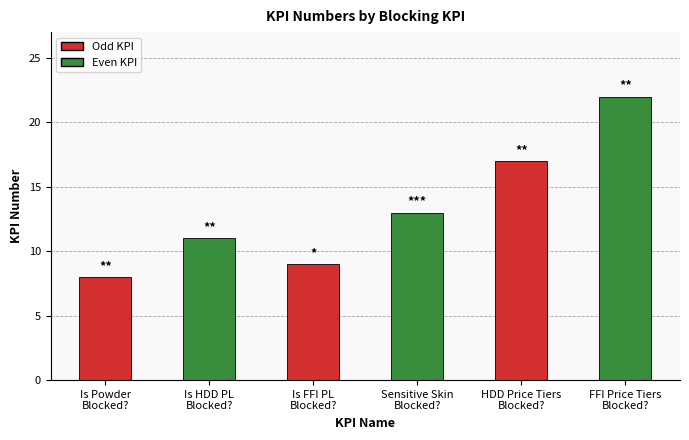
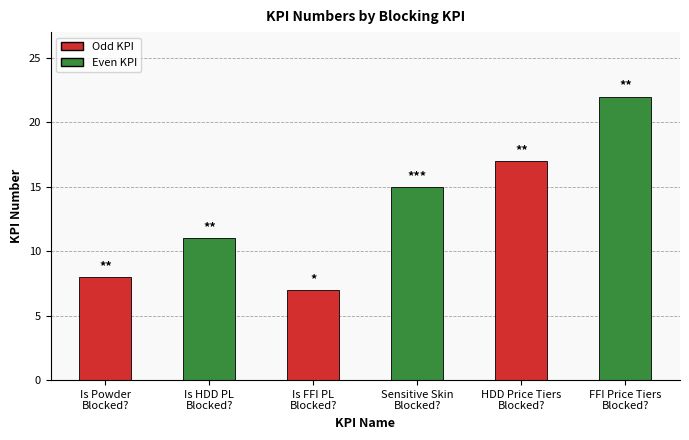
Is FFI PL Blocked?: 9 -> 7
Sensitive Skin Blocked?: 13 -> 15
